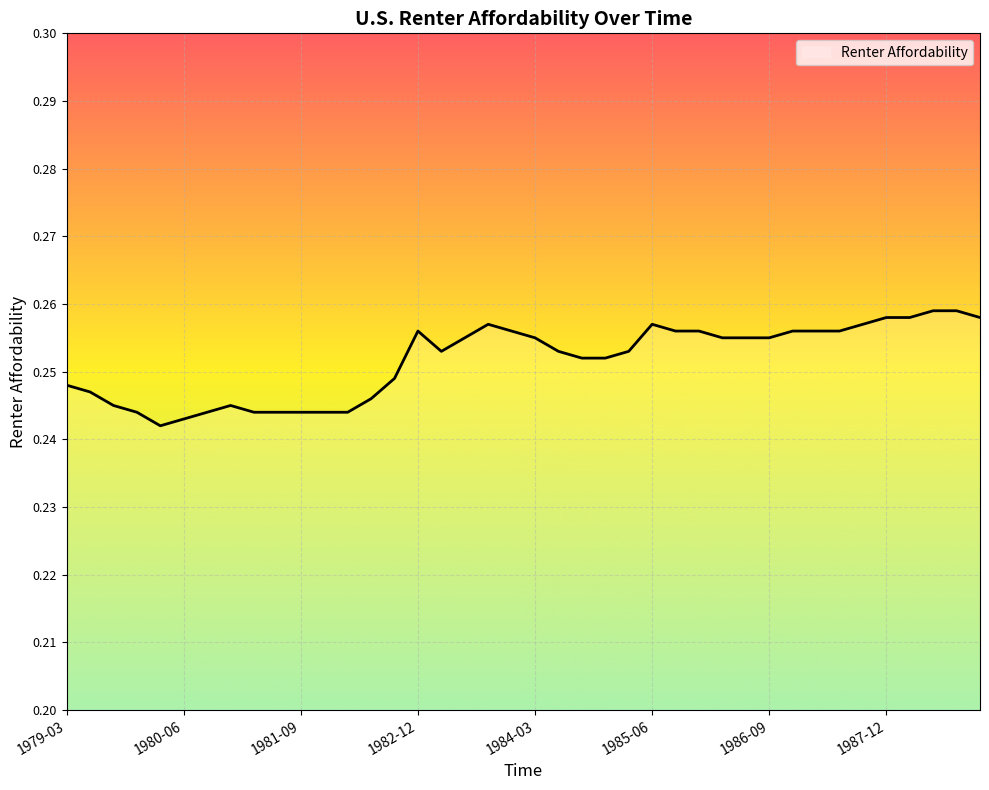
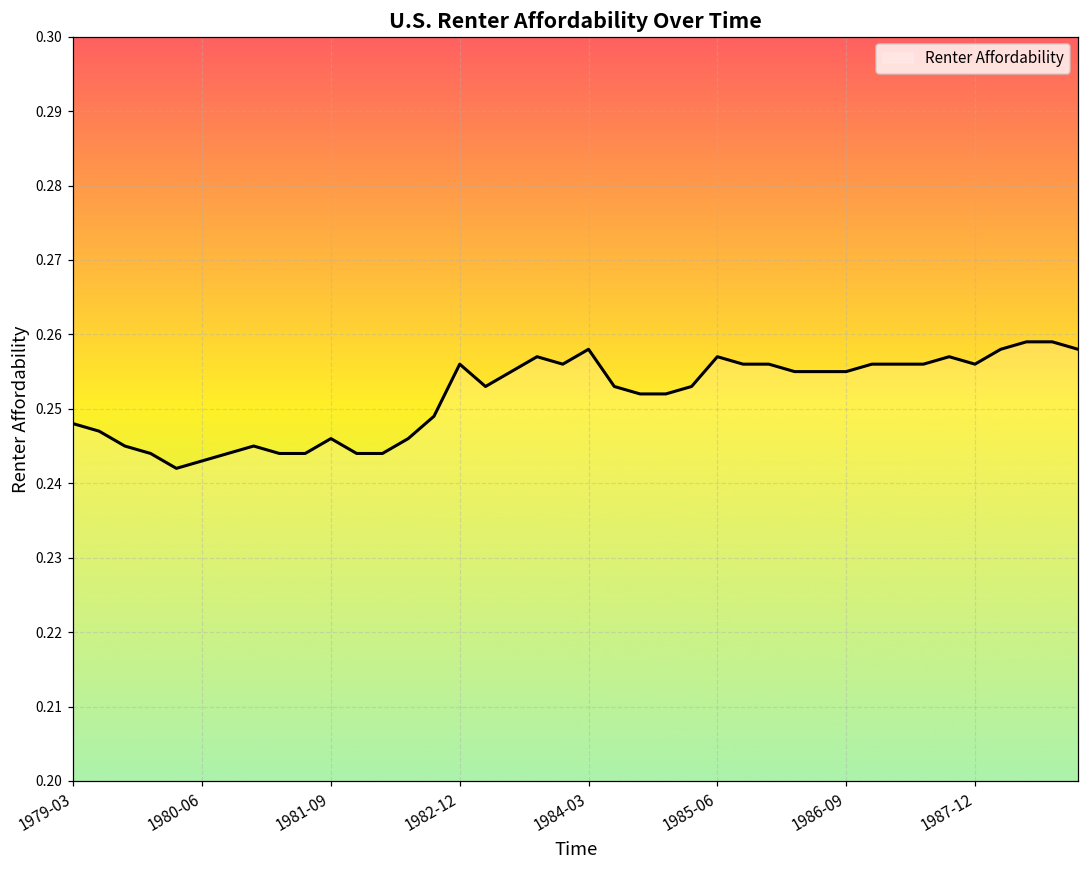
1981-09: 0.244 -> 0.246
1984-03: 0.255 -> 0.258
1987-12: 0.258 -> 0.256
